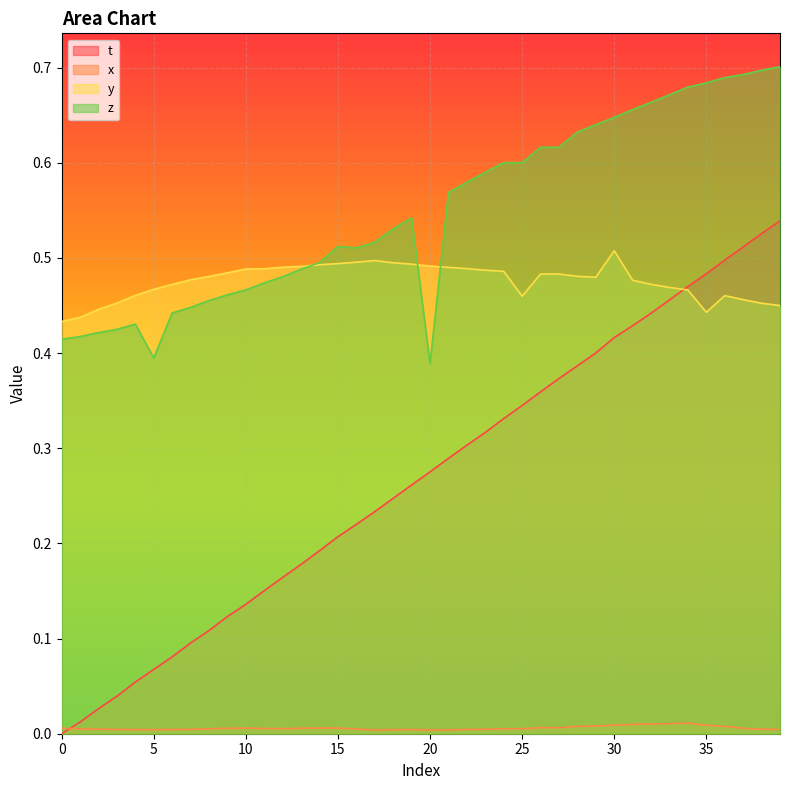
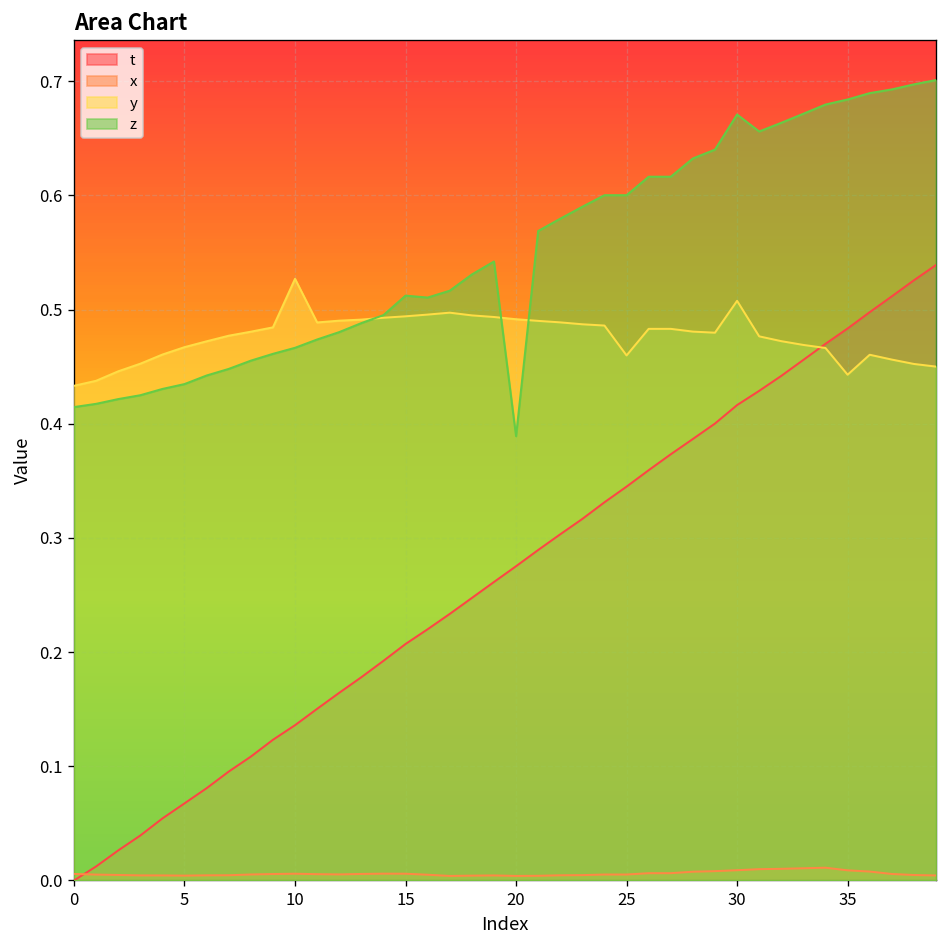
z, 5: 0.39 -> 0.43
y, 10: 0.49 -> 0.53
z, 30: 0.65 -> 0.67
